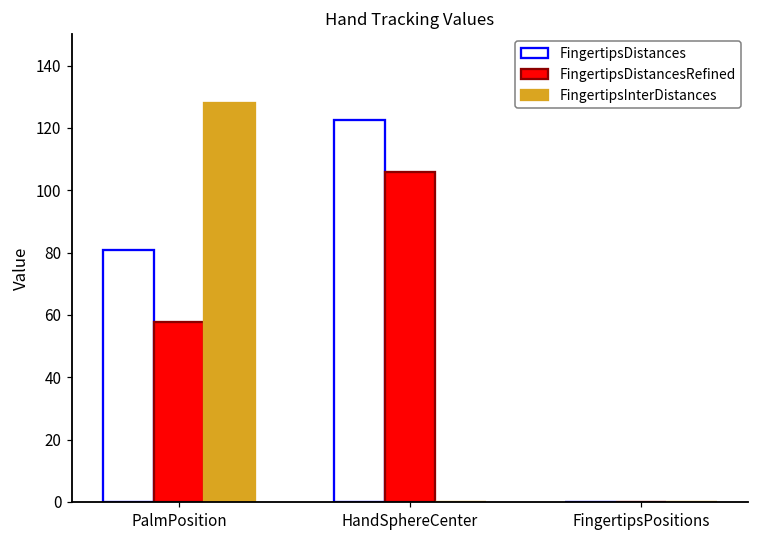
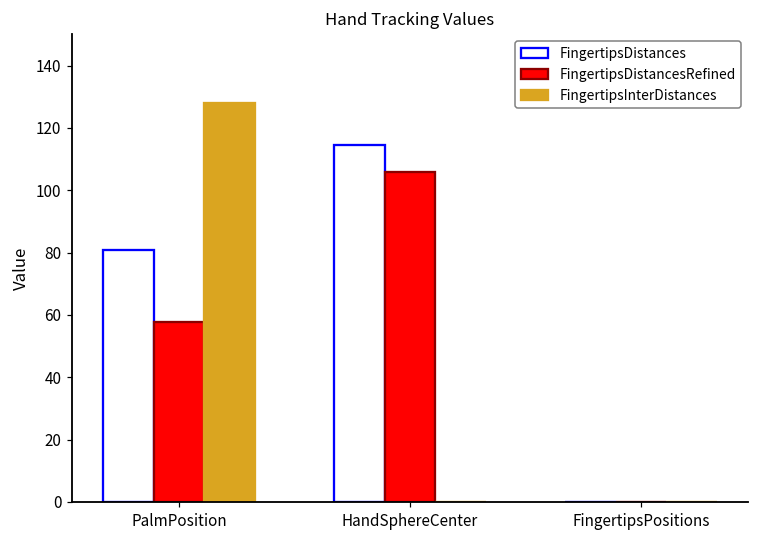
FingertipsDistances, HandSphereCenter: 123 -> 115
